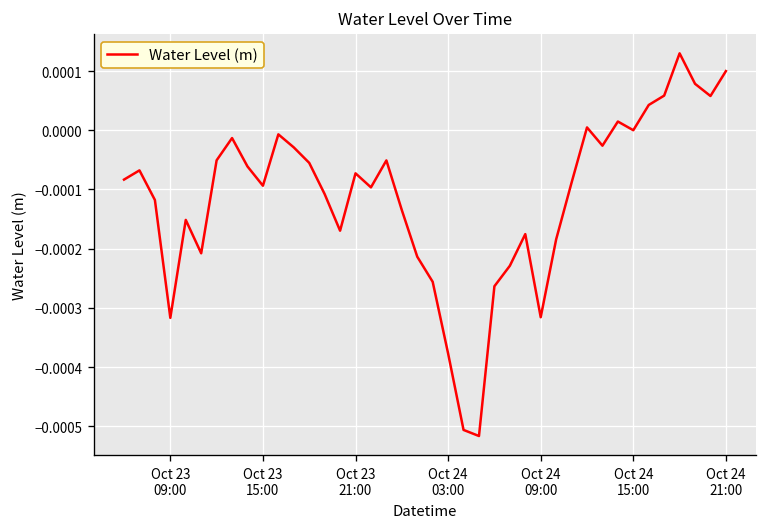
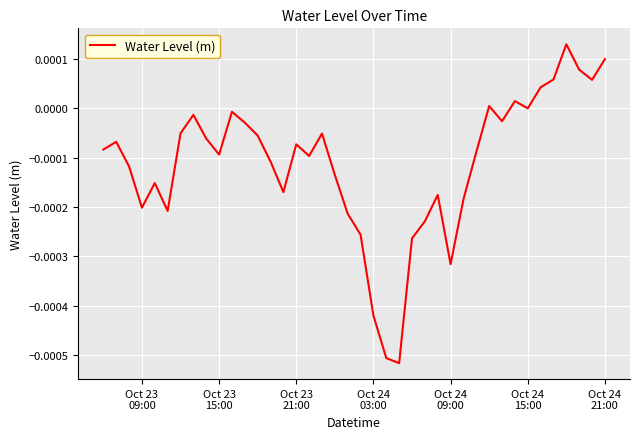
Oct 23 09:00: -0.00032 -> -0.00020
Oct 24 03:00: -0.00038 -> -0.00042
